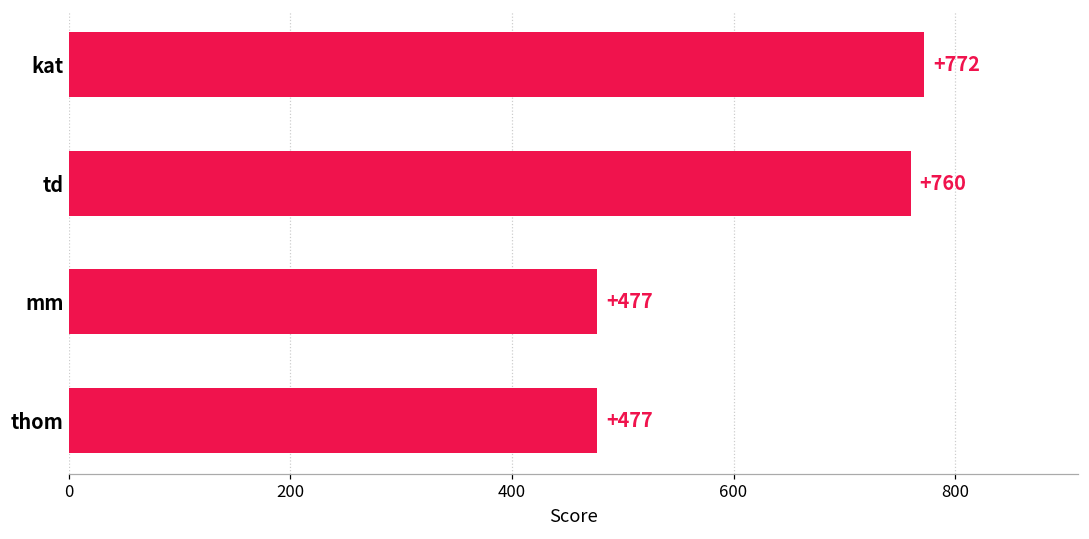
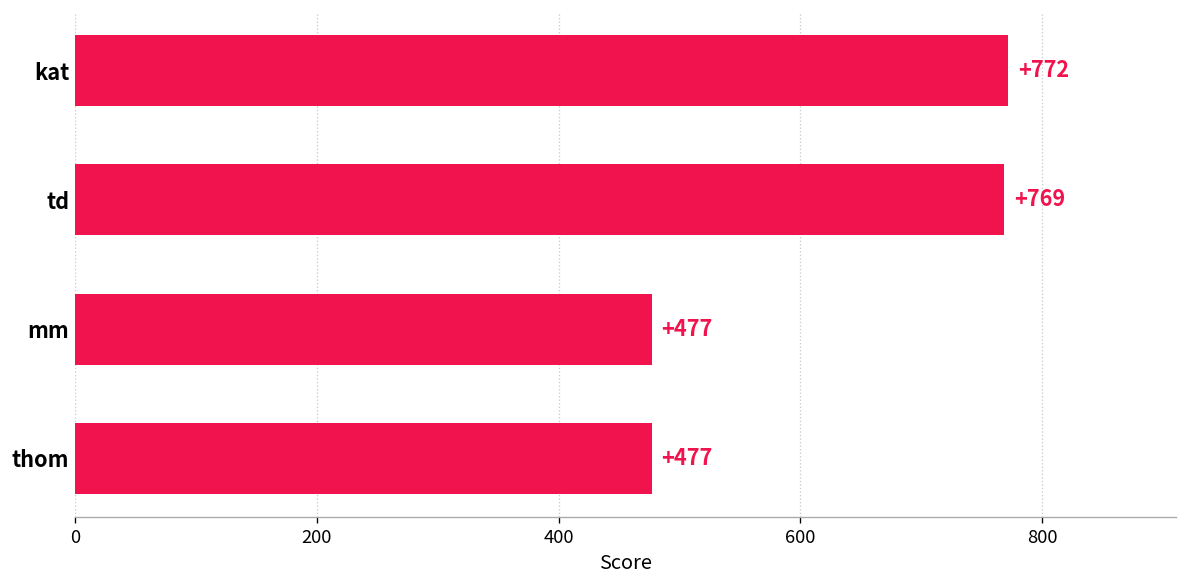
td: +760 -> +769
